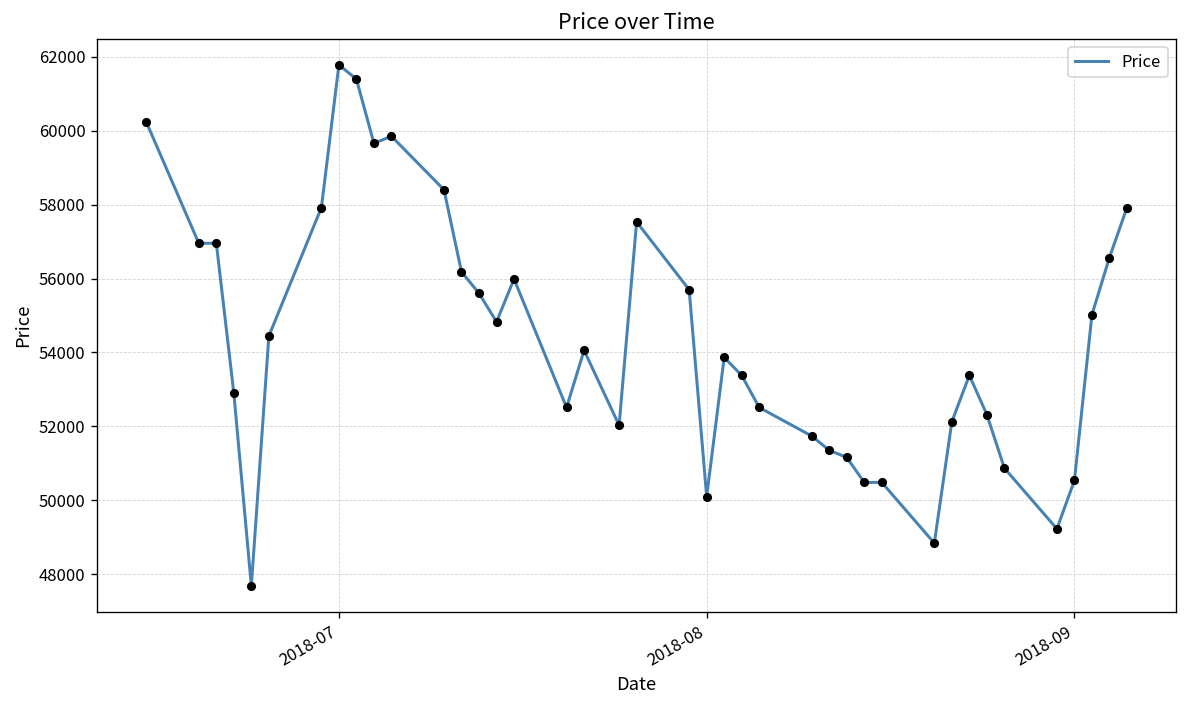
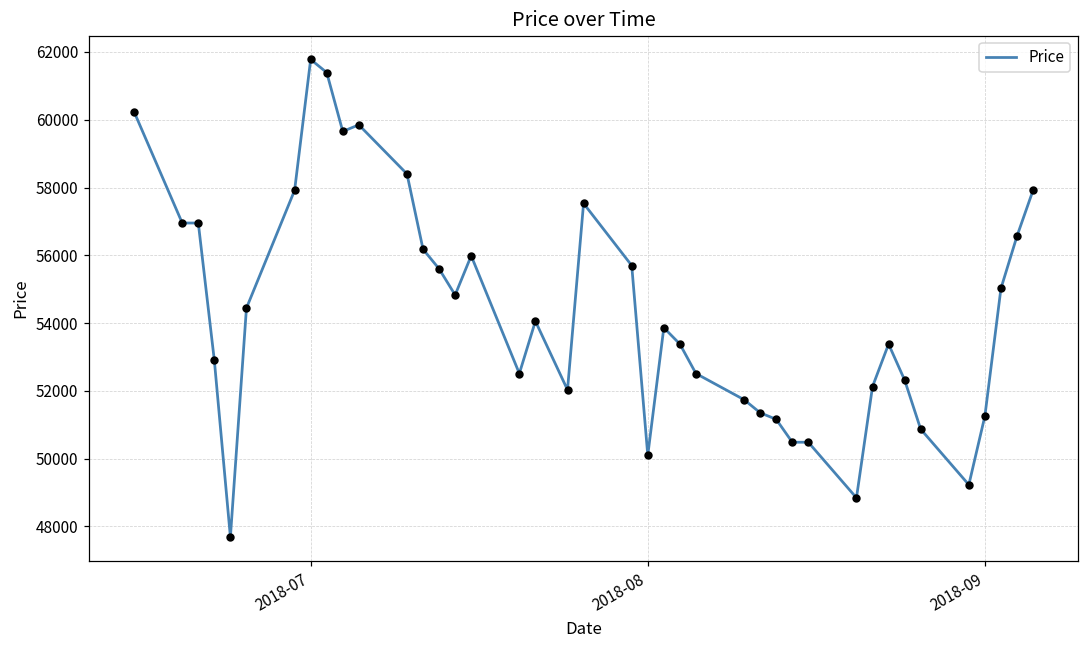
2018-09: 50500 -> 51300
